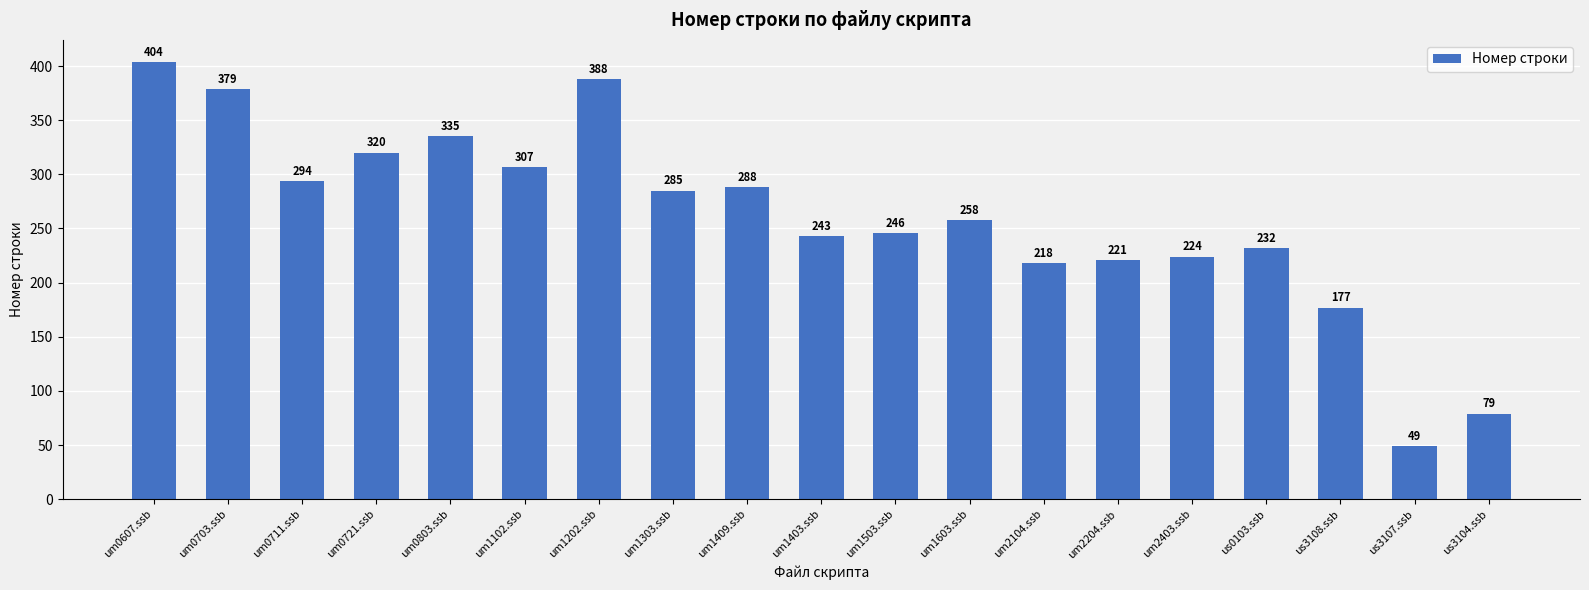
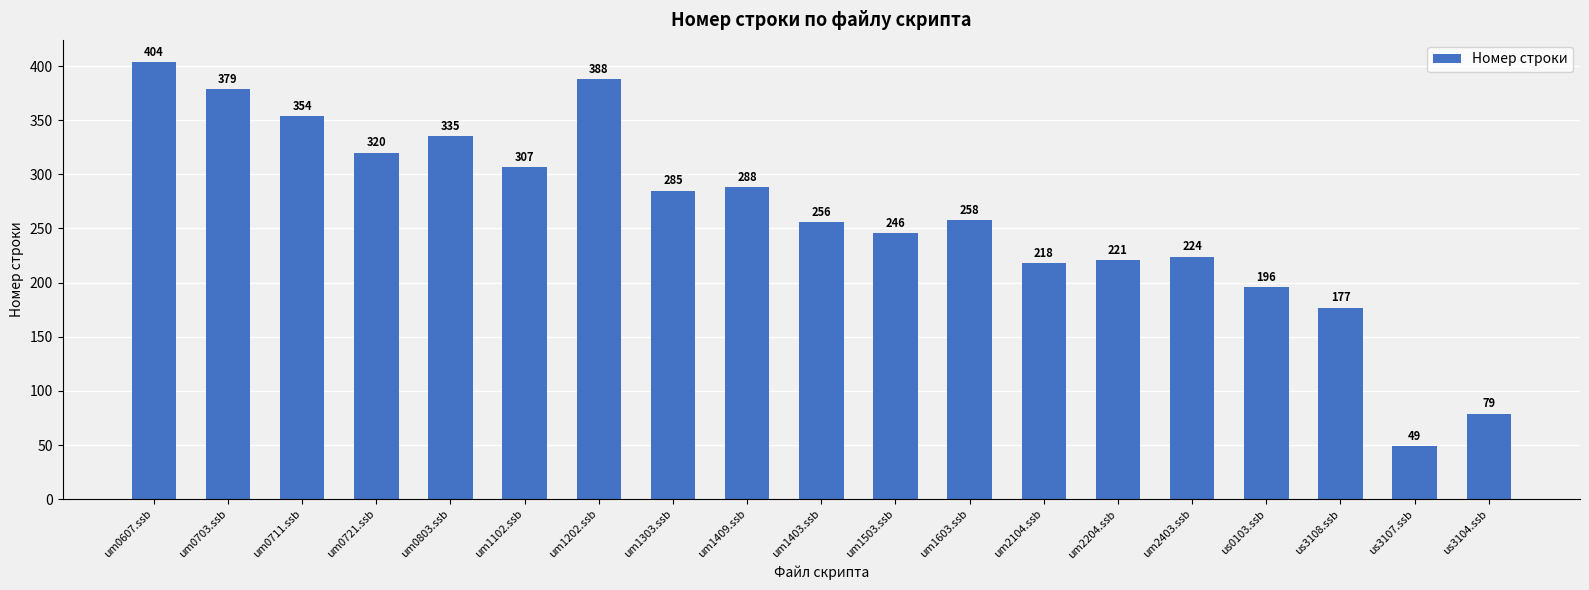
um0711.ssb: 294 -> 354
um1403.ssb: 243 -> 256
us0103.ssb: 232 -> 196
